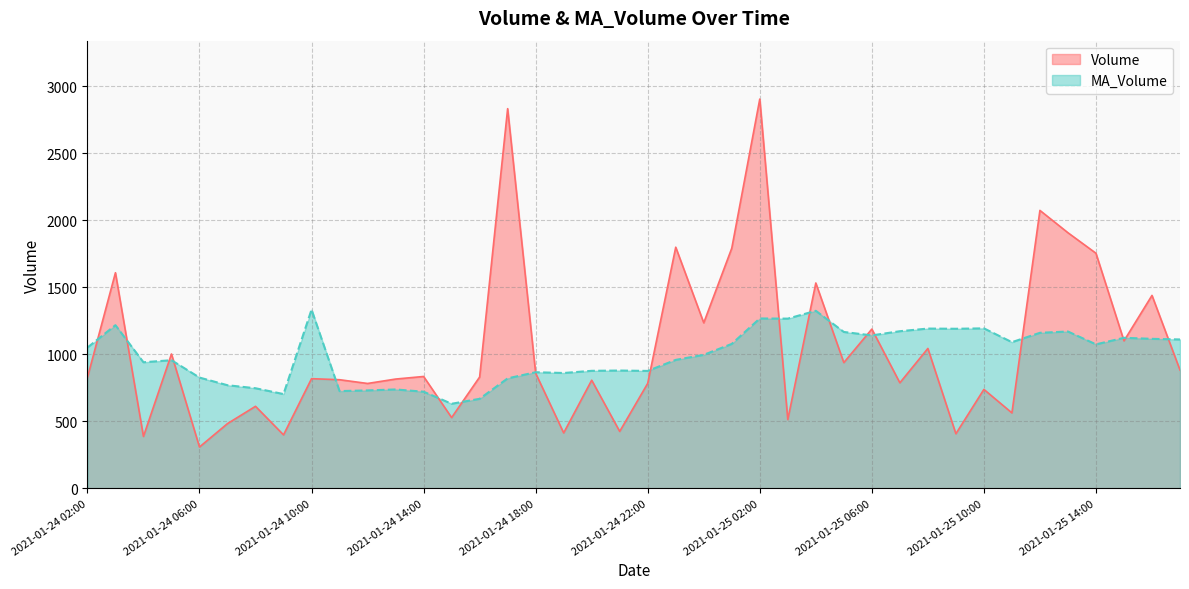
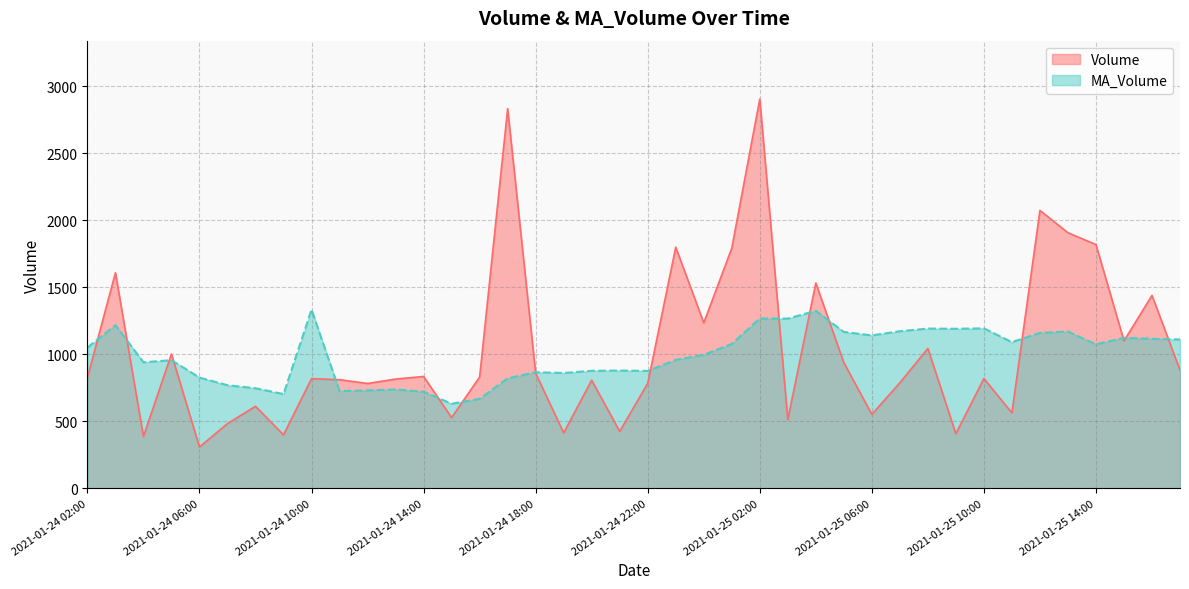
Volume, 2021-01-25 06:00: 1190 -> 550
Volume, 2021-01-25 10:00: 740 -> 820
Volume, 2021-01-25 14:00: 1750 -> 1820
